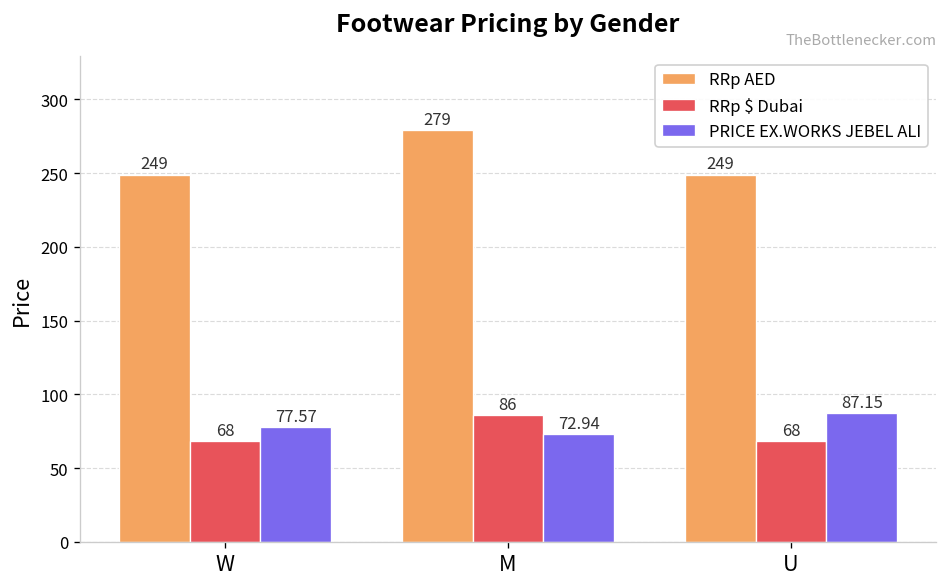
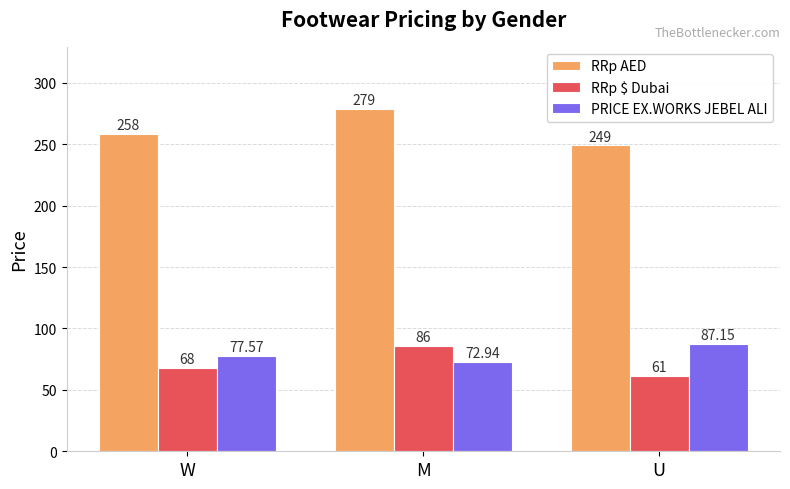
RRp AED, W: 249 -> 258
RRp $ Dubai, U: 68 -> 61
